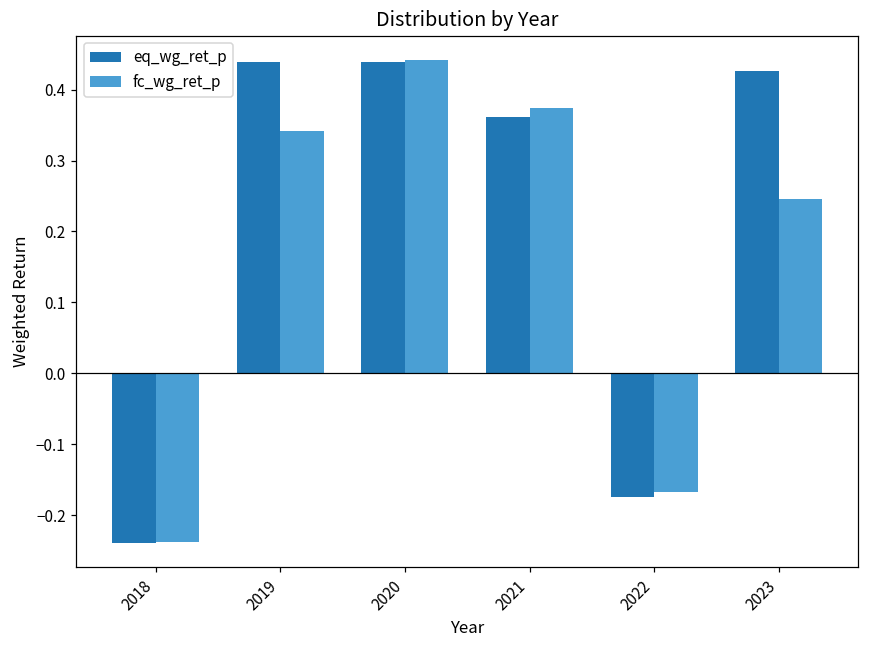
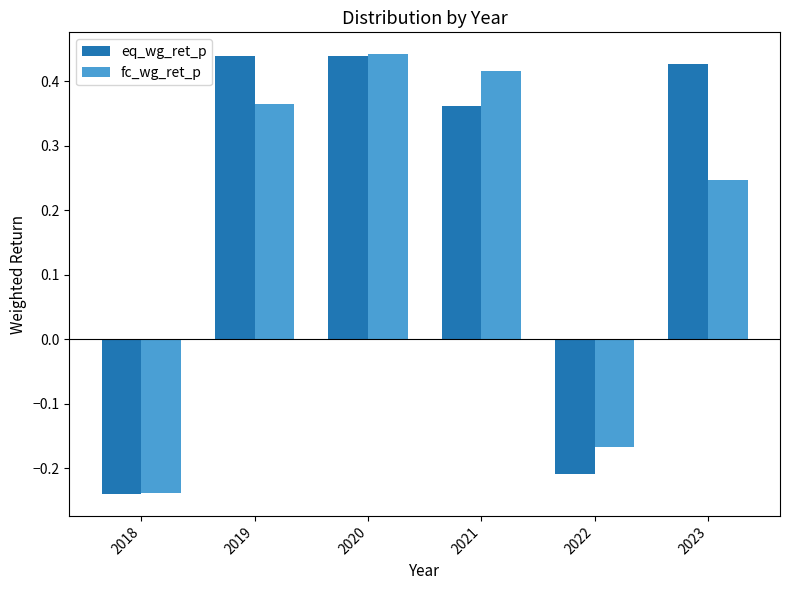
fc_wg_ret_p, 2019: 0.34 -> 0.36
fc_wg_ret_p, 2021: 0.37 -> 0.42
eq_wg_ret_p, 2022: -0.17 -> -0.21
